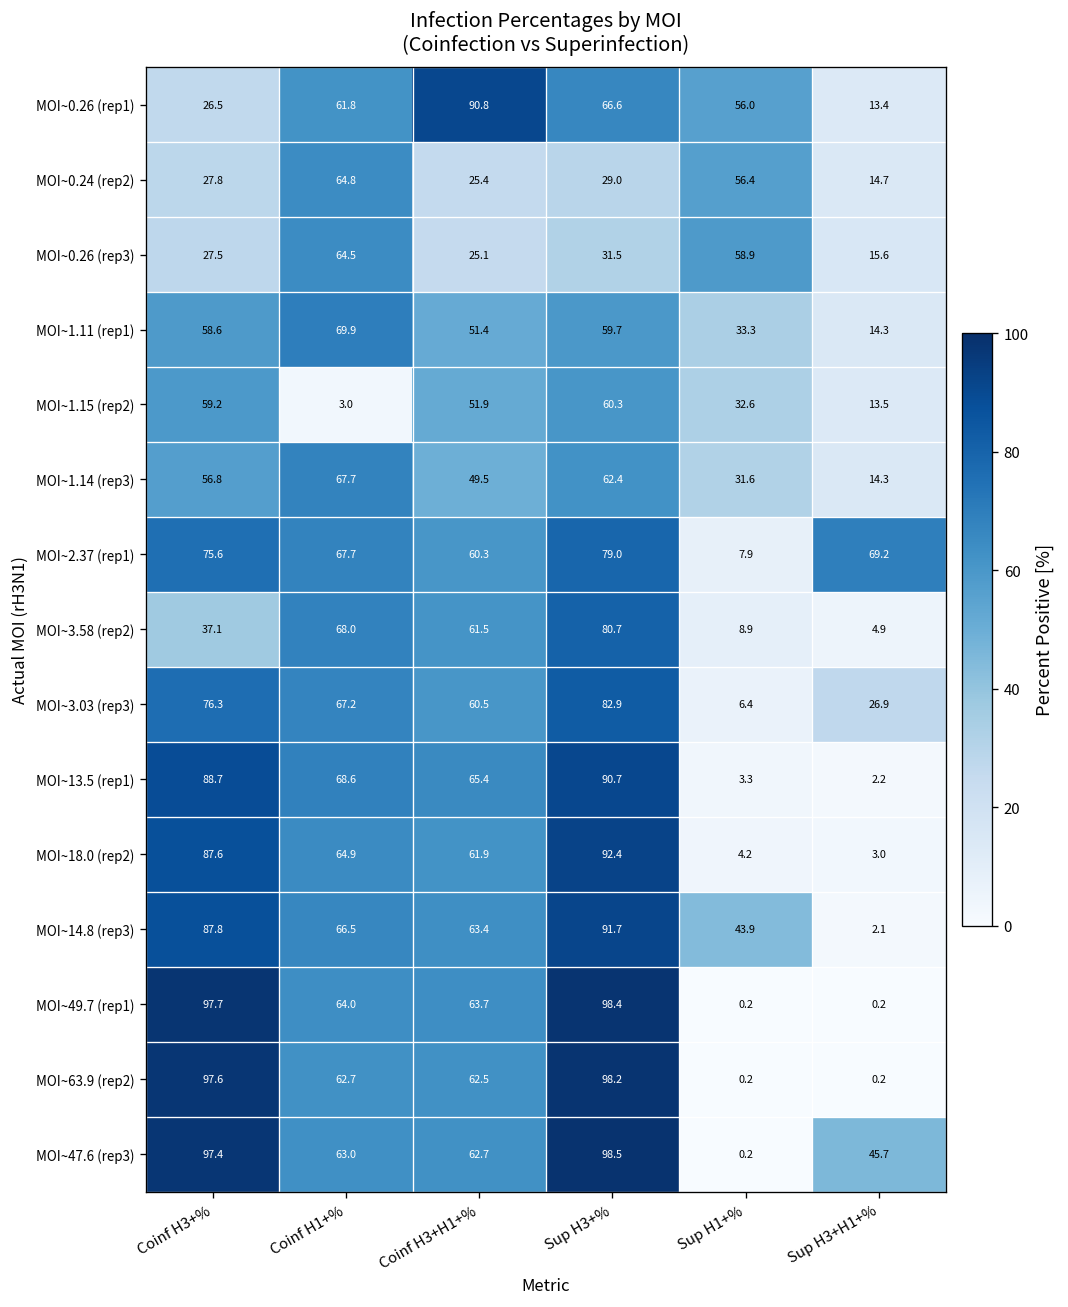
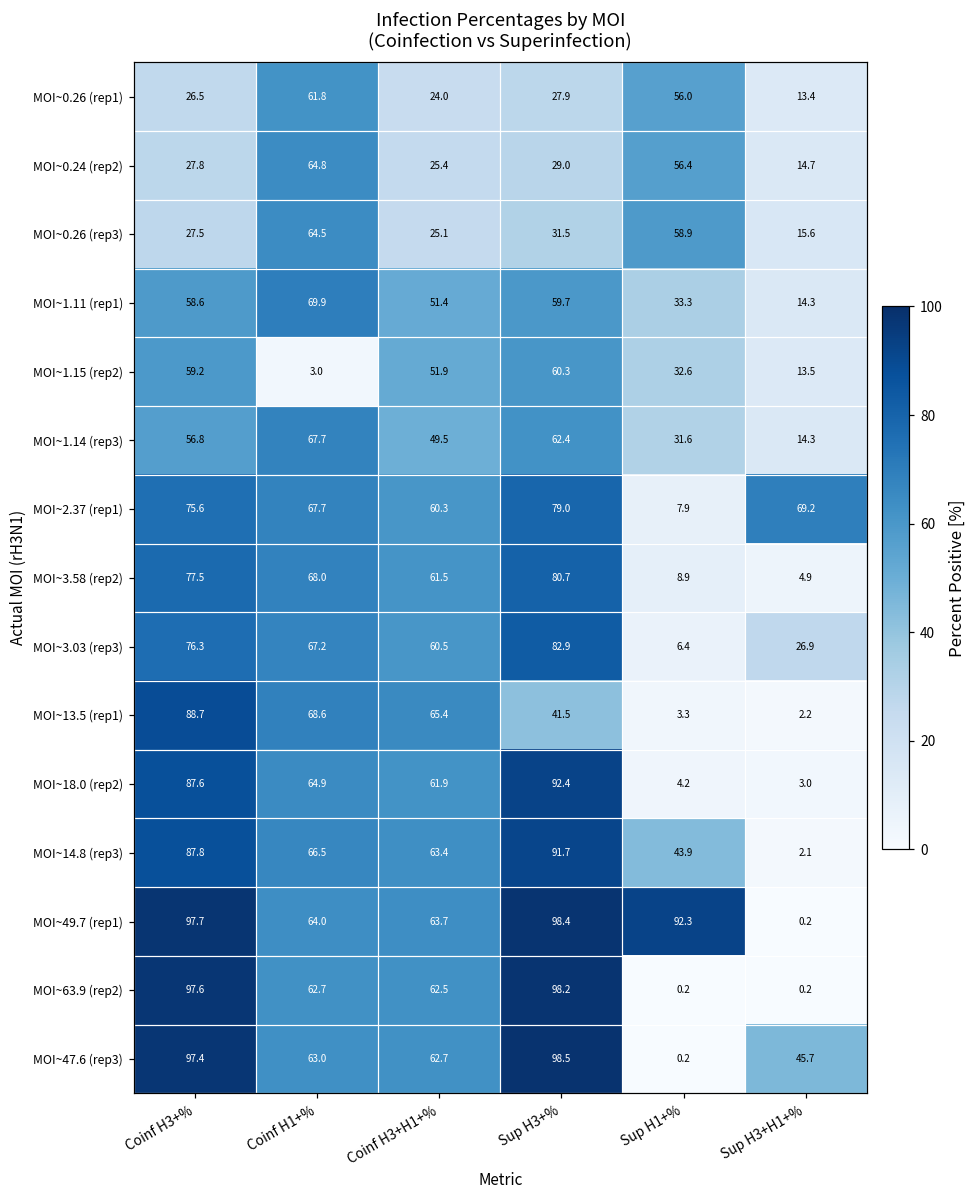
MOI~0.26 (rep1), Coinf H3+H1+%: 90.8 -> 24.0
MOI~0.26 (rep1), Sup H3+%: 66.6 -> 27.9
MOI~3.58 (rep2), Coinf H3+%: 37.1 -> 77.5
MOI~13.5 (rep1), Sup H3+%: 90.7 -> 41.5
MOI~49.7 (rep1), Sup H1+%: 0.2 -> 92.3
